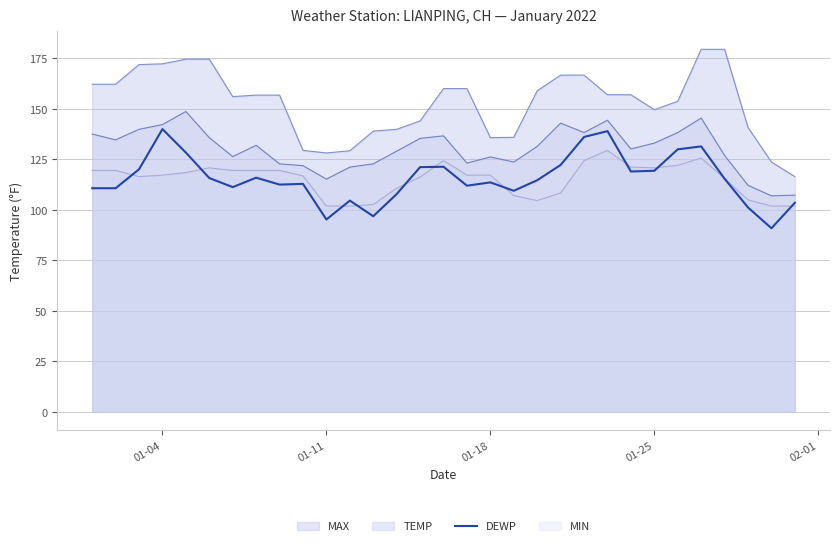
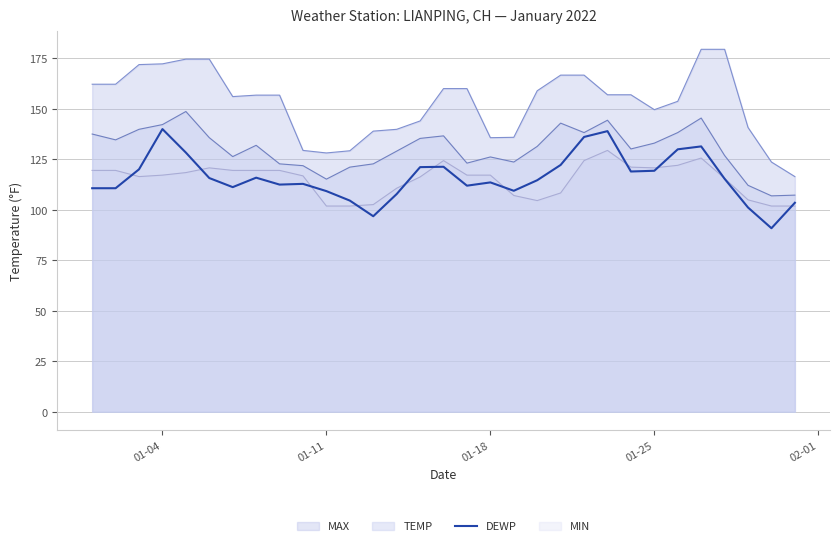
DEWP, 01-11: 95 -> 109
